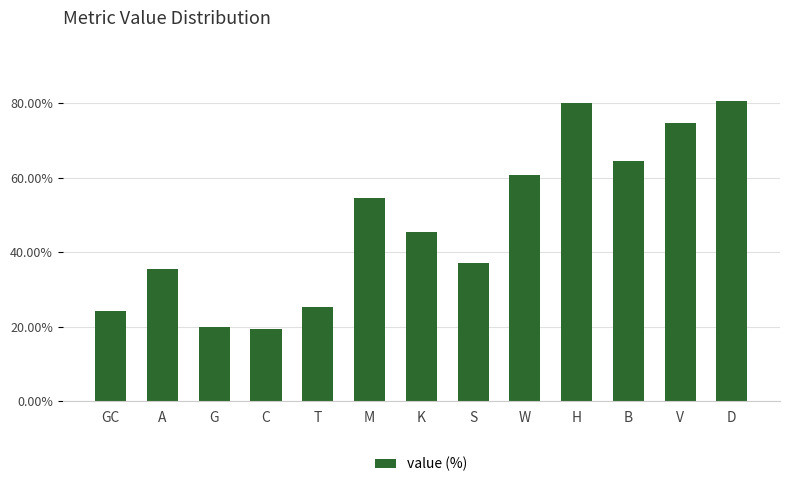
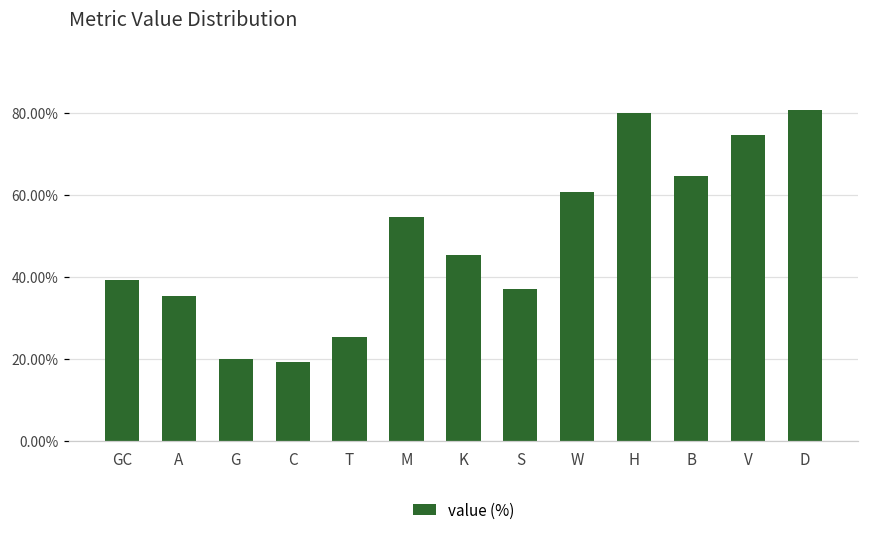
GC: 24% -> 39%
